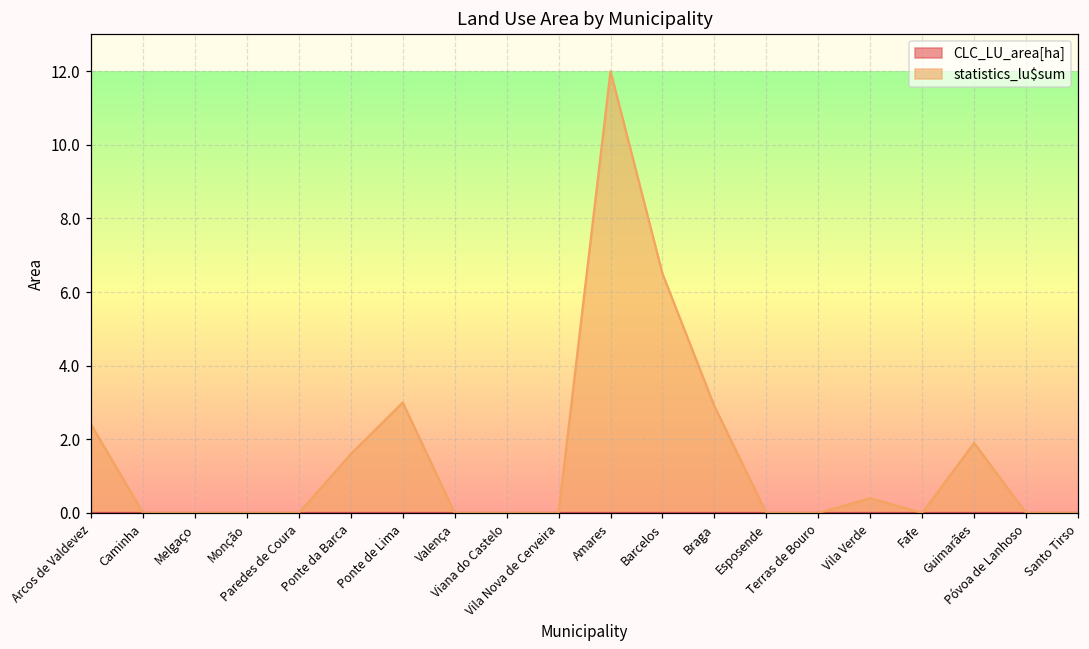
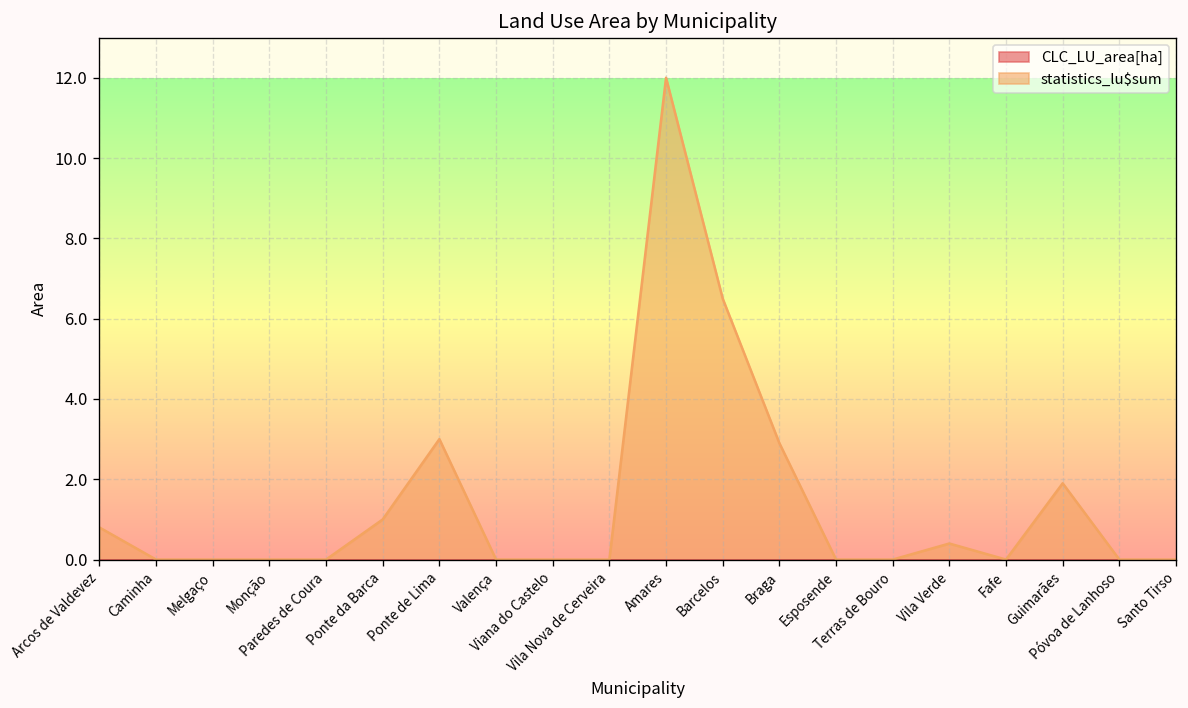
statistics_lu$sum, Arcos de Valdevez: 2.4 -> 0.8
statistics_lu$sum, Ponte da Barca: 1.6 -> 1.0
